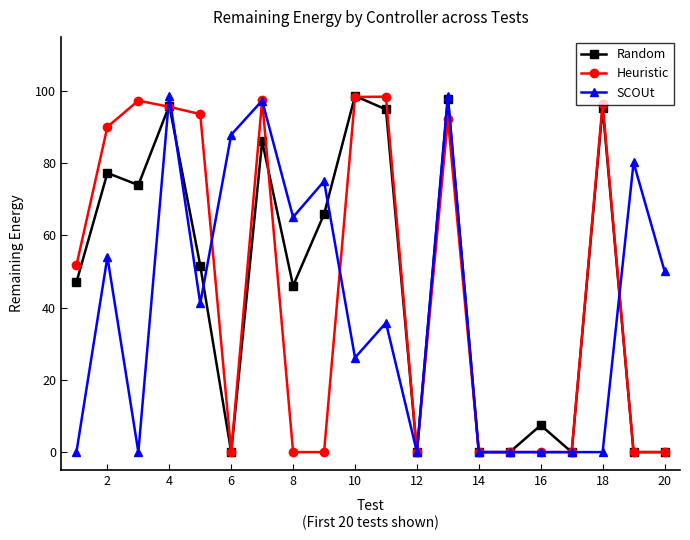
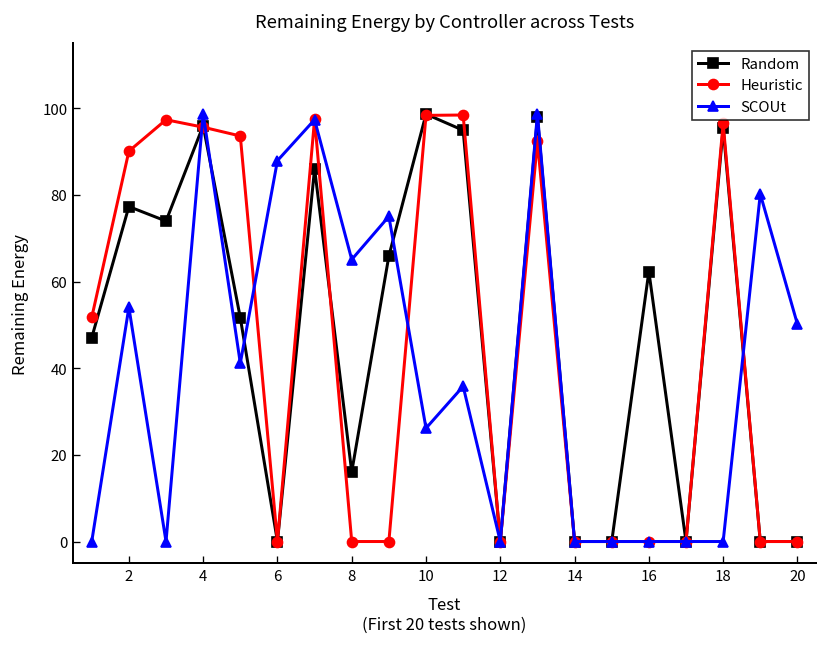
Random, 8: 46 -> 16
Random, 16: 7 -> 62
